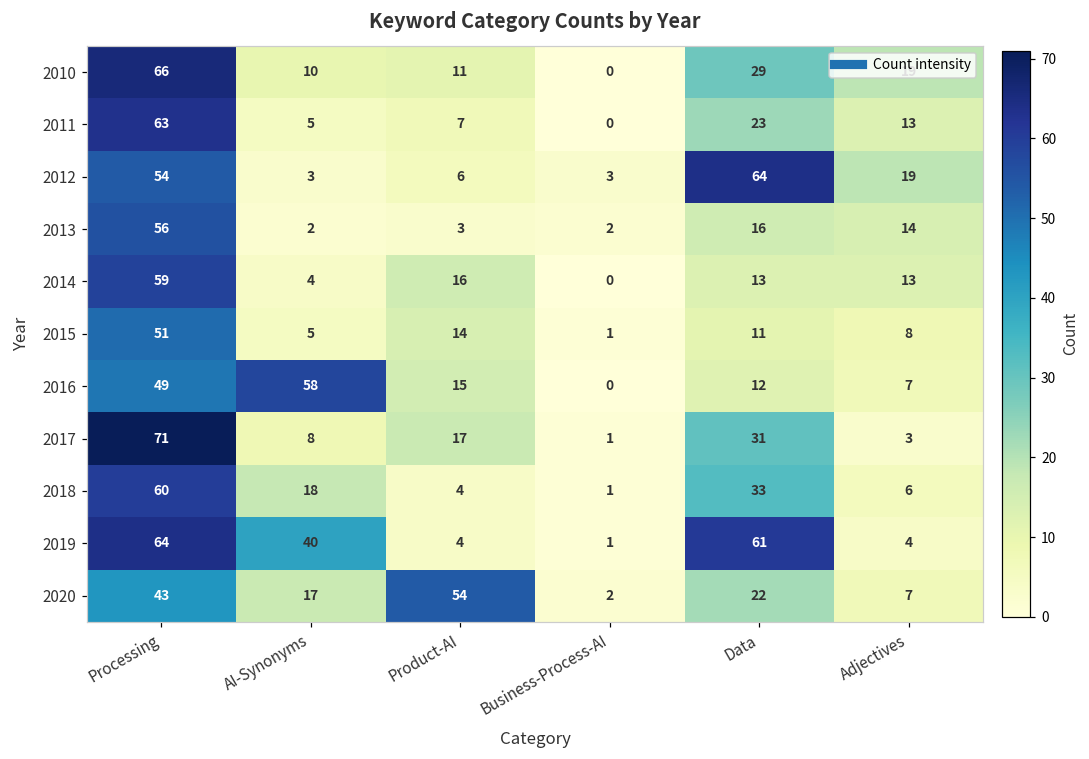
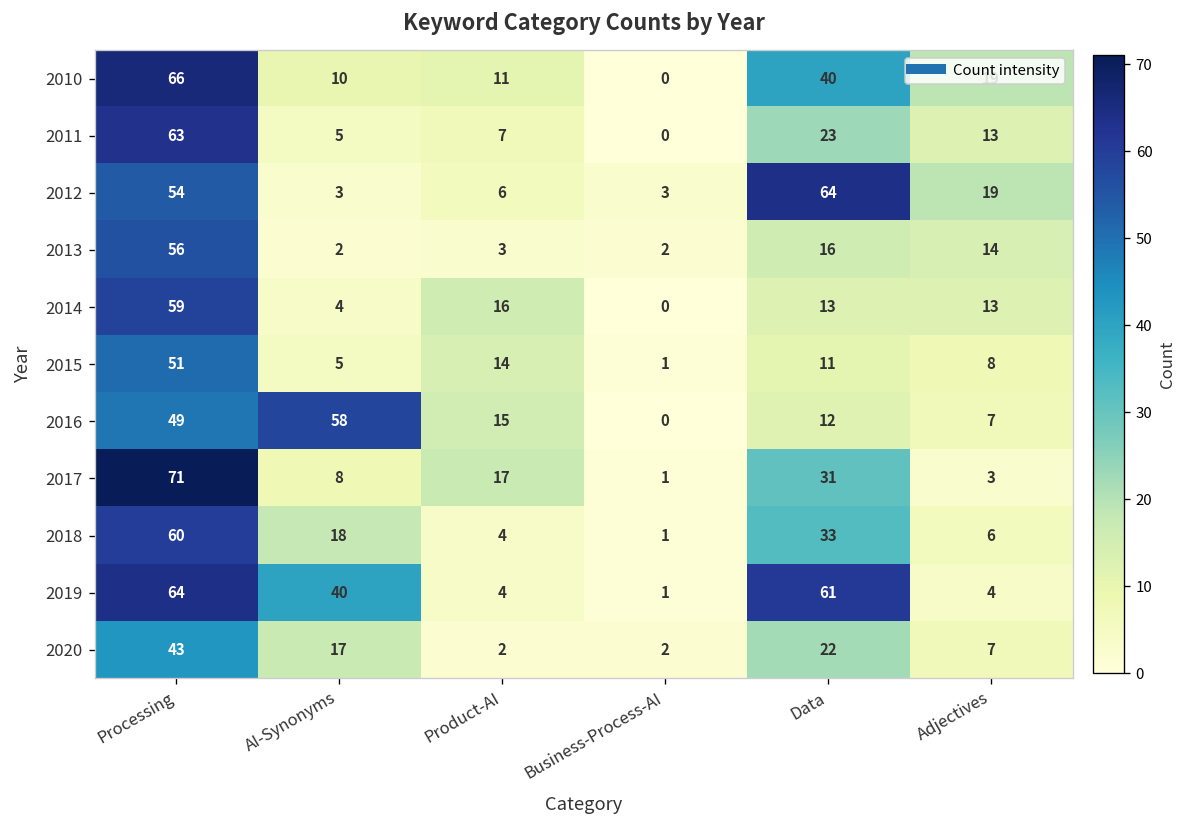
2010, Data: 29 -> 40
2020, Product-AI: 54 -> 2
